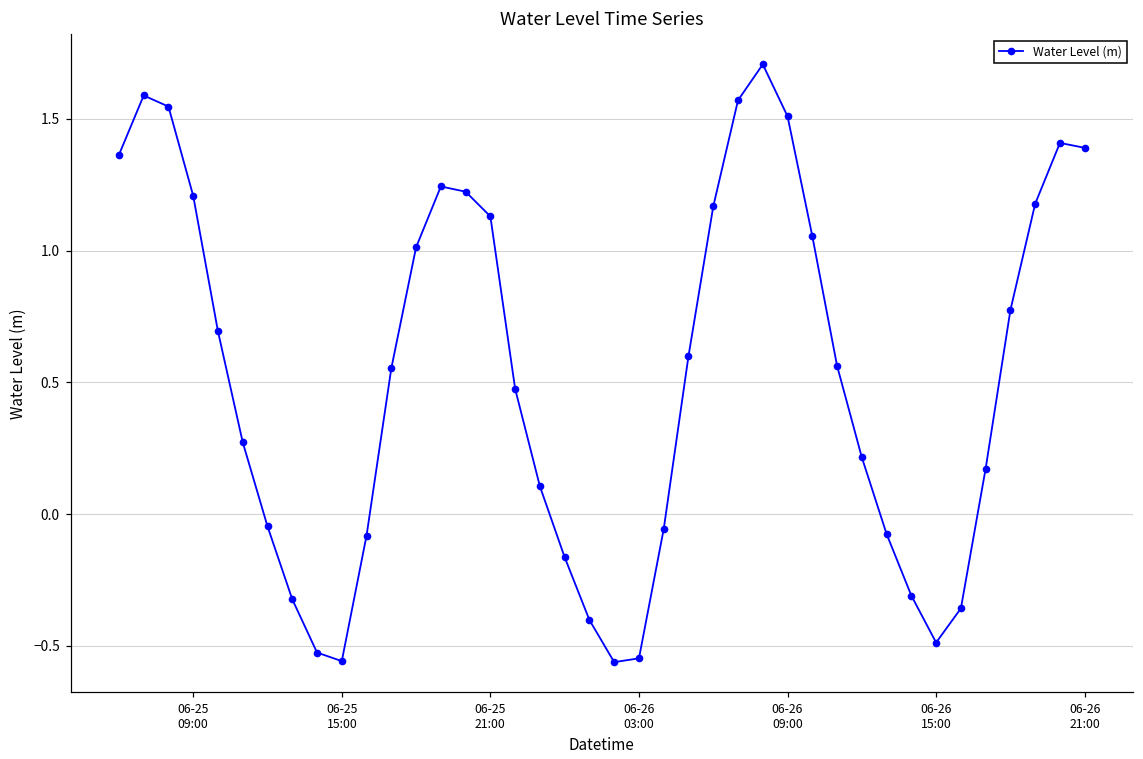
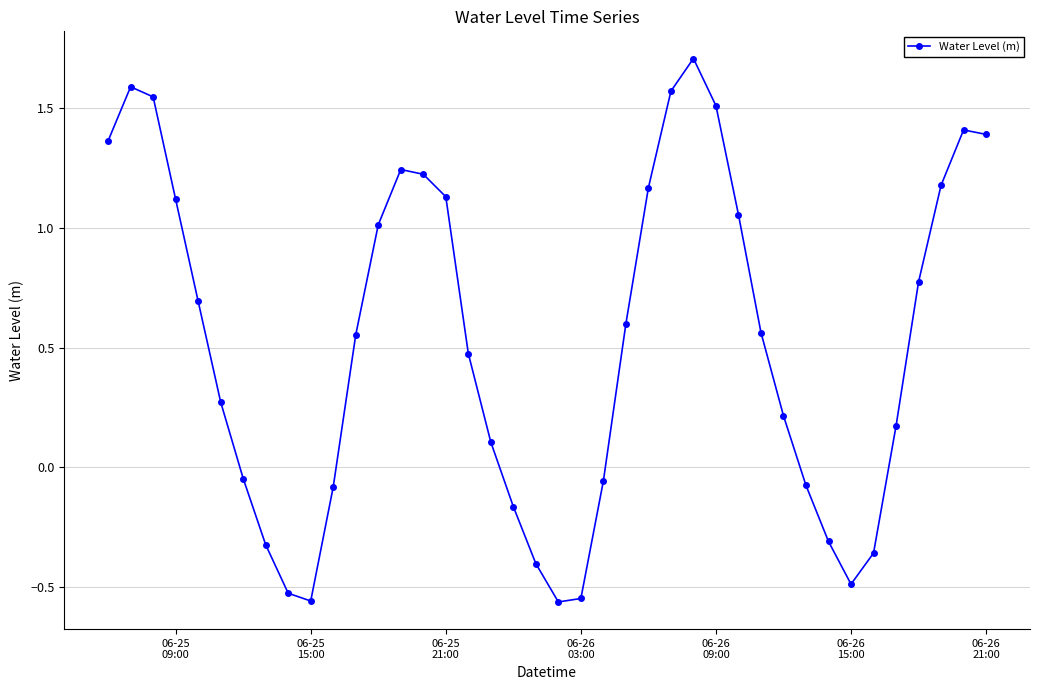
06-25 09:00: 1.21 -> 1.12
